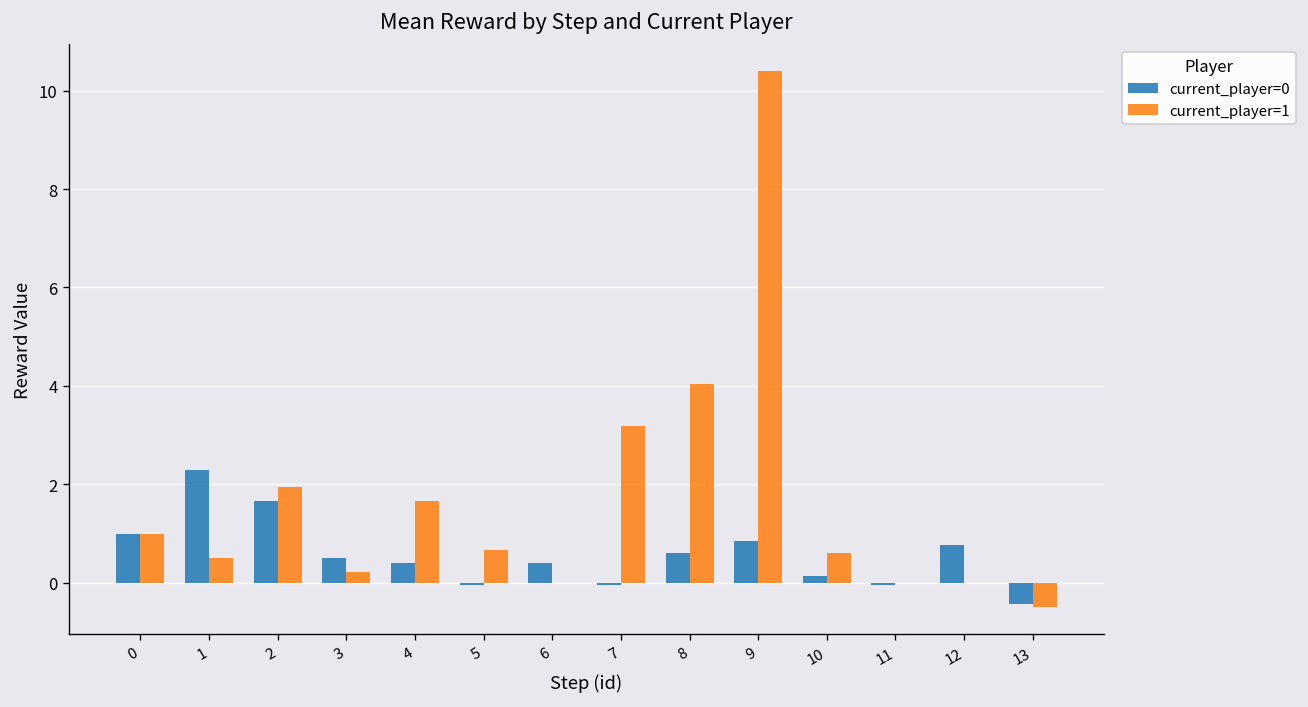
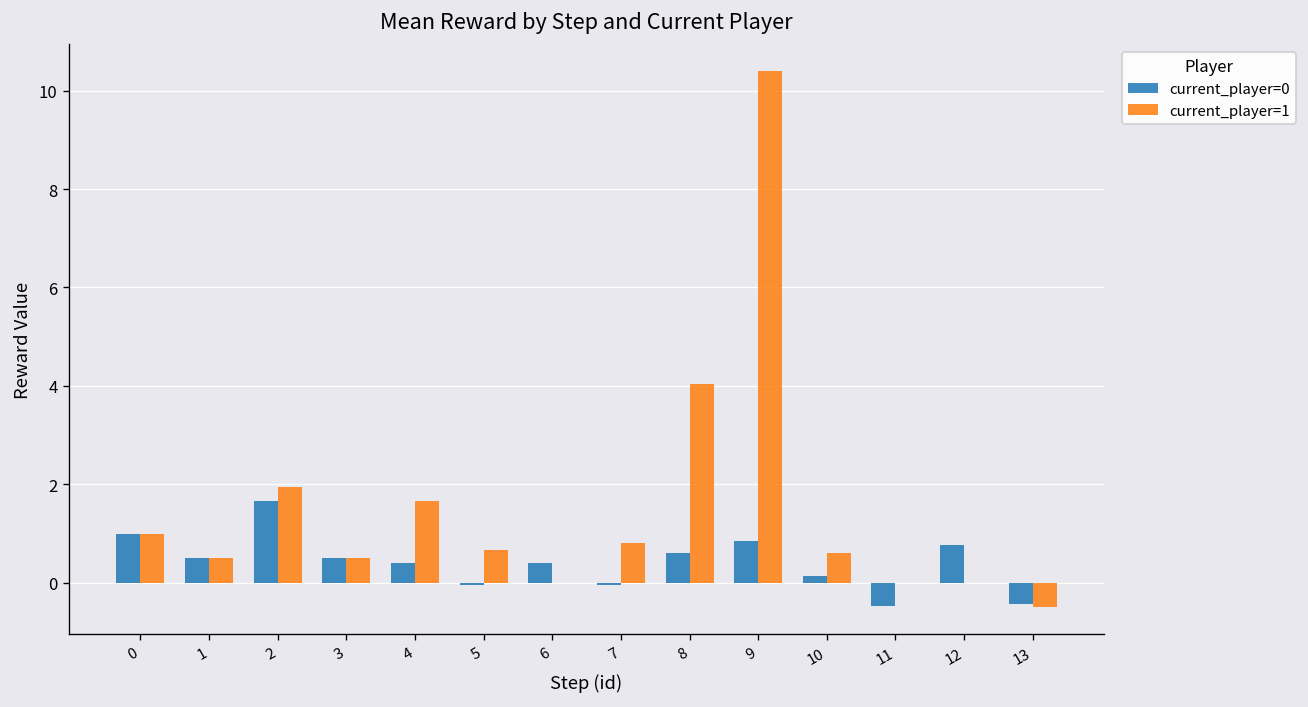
current_player=0, 1: 2.3 -> 0.5
current_player=1, 3: 0.2 -> 0.5
current_player=1, 7: 3.2 -> 0.8
current_player=0, 11: 0.0 -> -0.5
